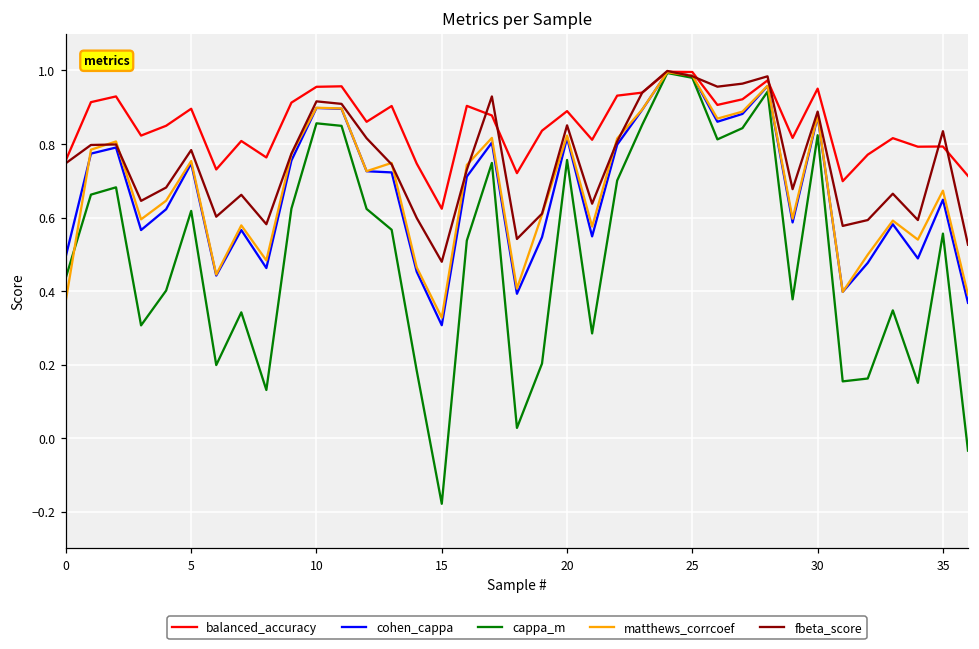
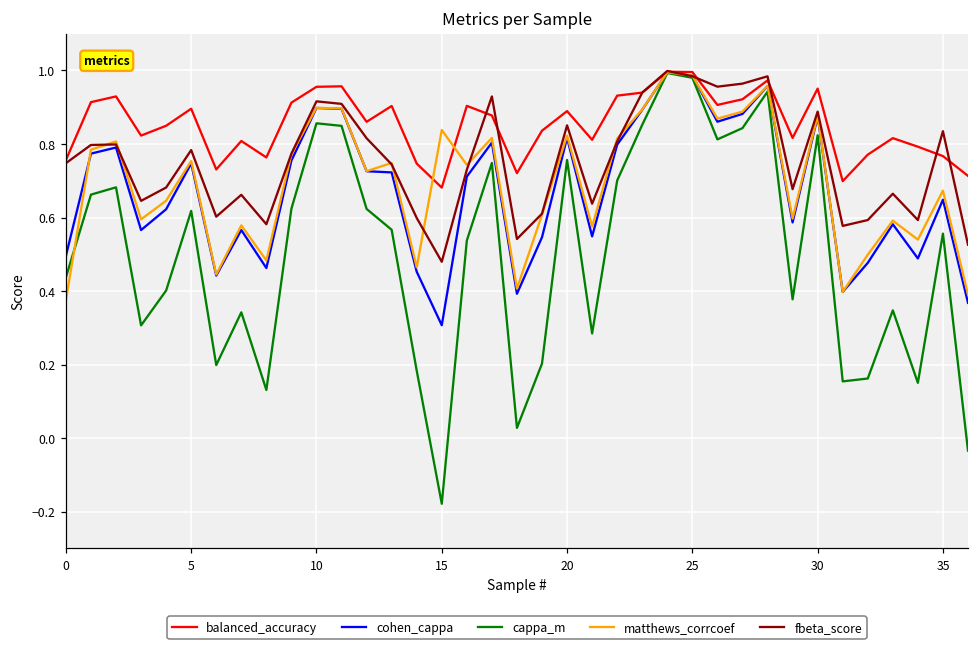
balanced_accuracy, 15: 0.62 -> 0.68
matthews_corrcoef, 15: 0.33 -> 0.84
balanced_accuracy, 35: 0.79 -> 0.77
